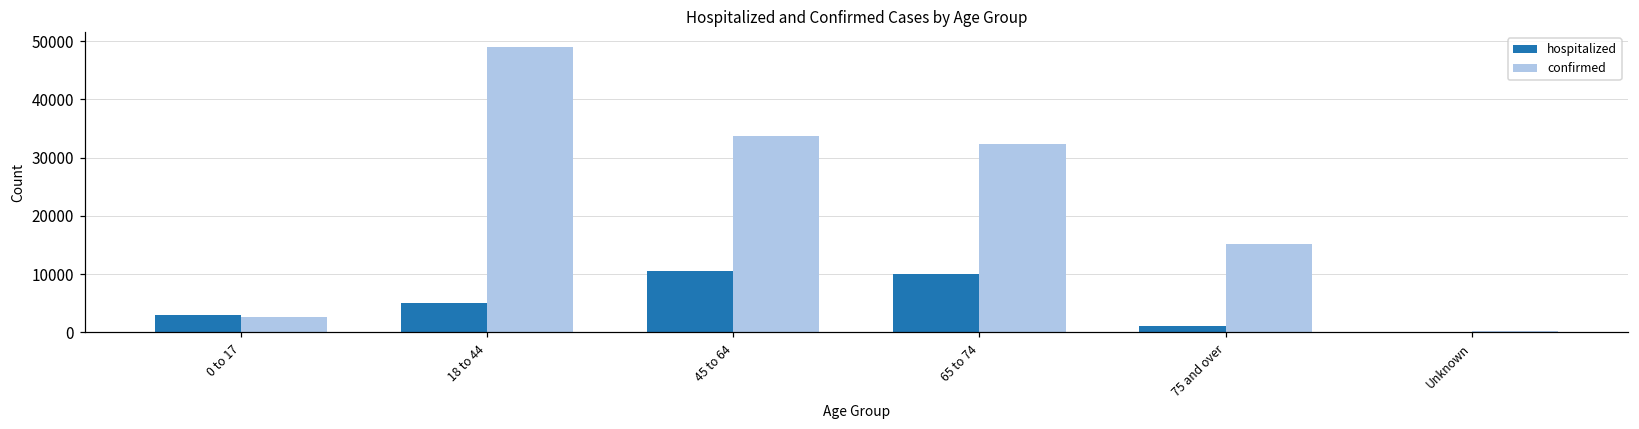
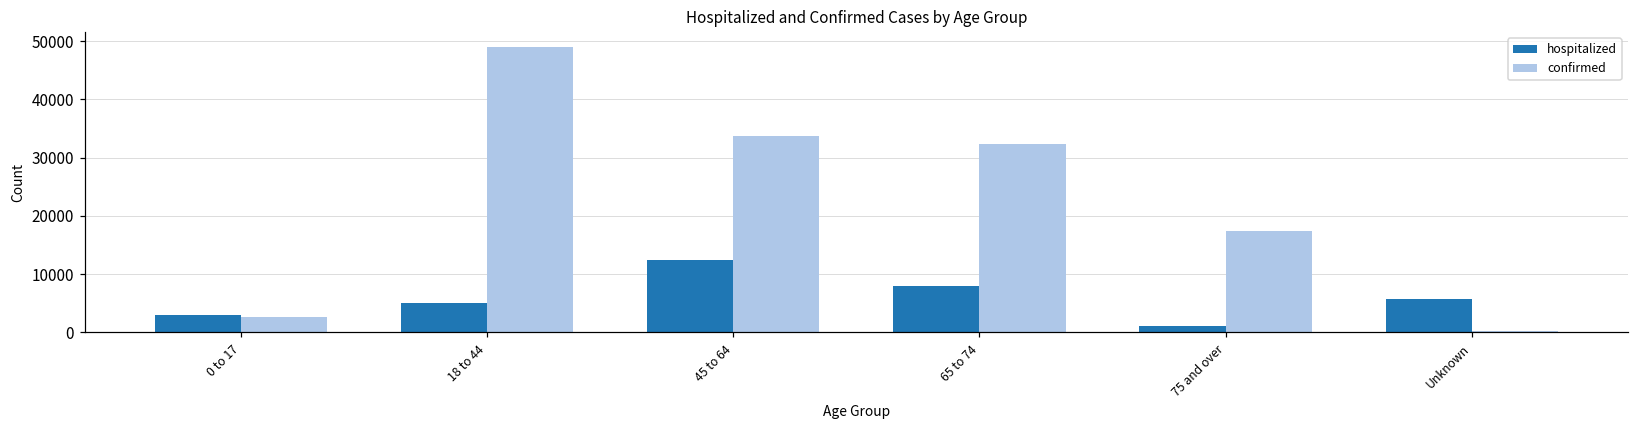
hospitalized, 45 to 64: 11000 -> 12000
hospitalized, 65 to 74: 10000 -> 8000
confirmed, 75 and over: 15000 -> 17000
hospitalized, Unknown: 0 -> 6000
